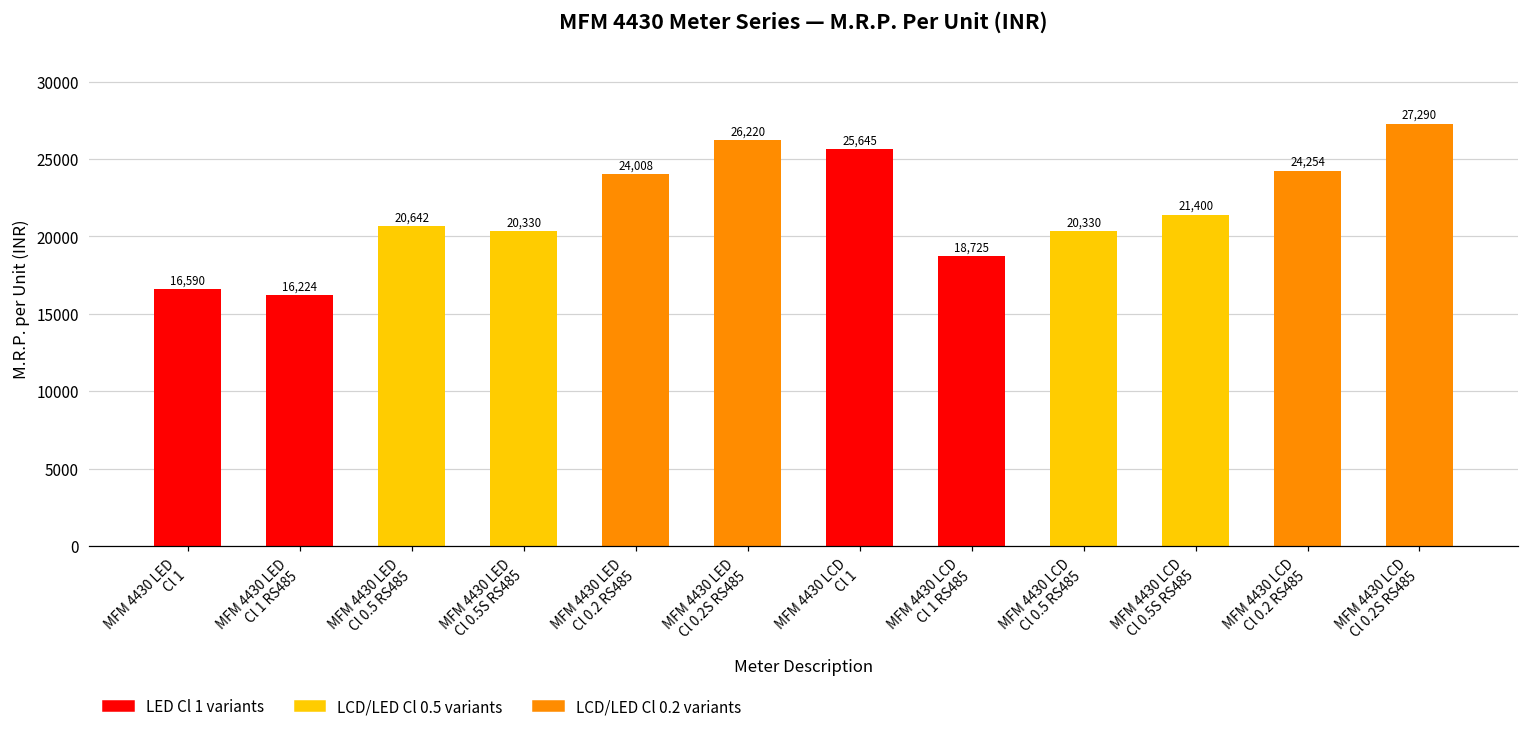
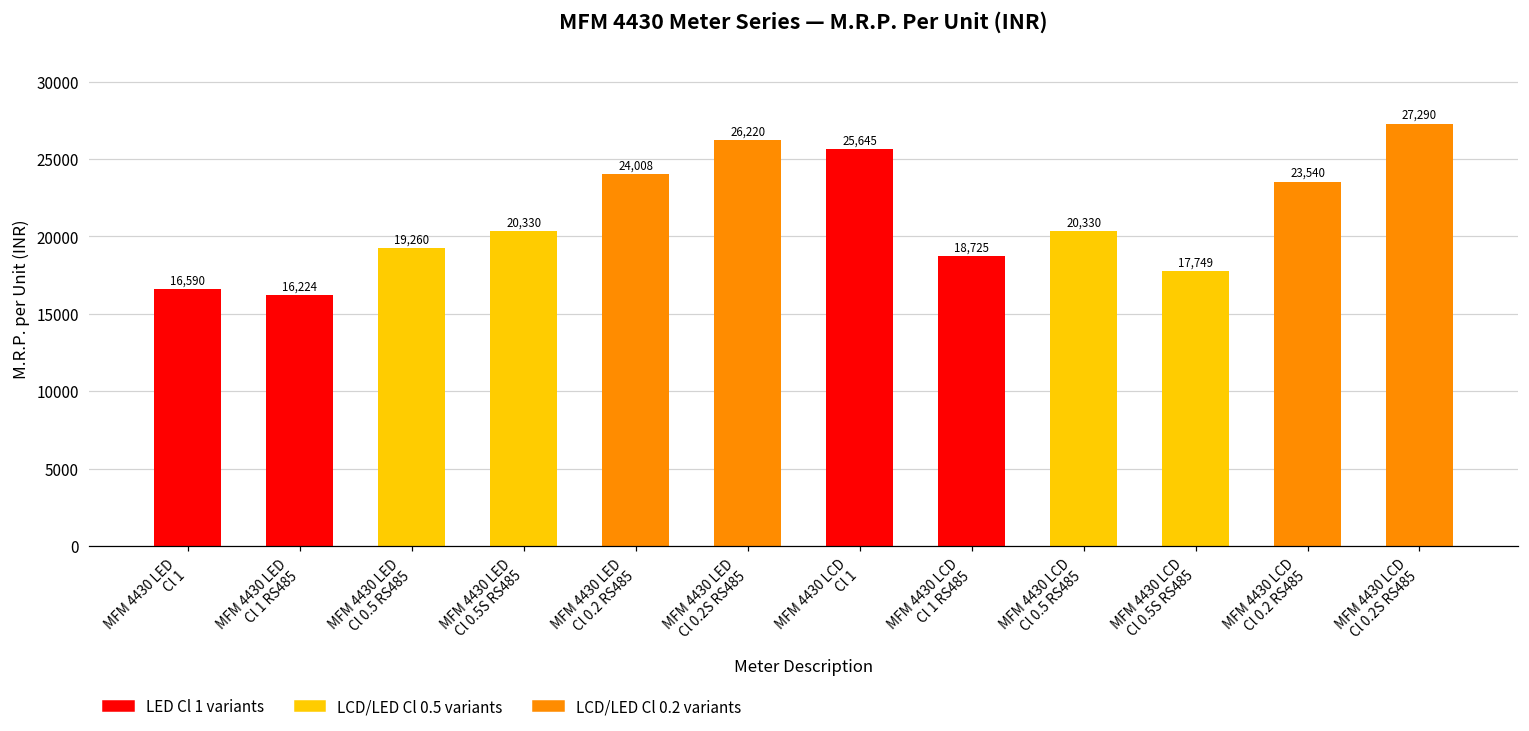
MFM 4430 LED Cl 0.5 RS485: 20,642 -> 19,260
MFM 4430 LCD Cl 0.5S RS485: 21,400 -> 17,749
MFM 4430 LCD Cl 0.2 RS485: 24,254 -> 23,540
